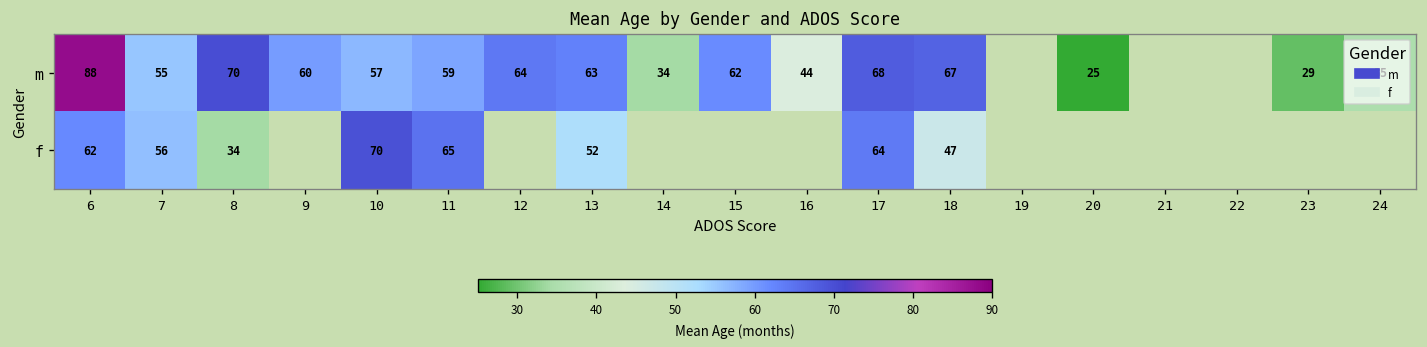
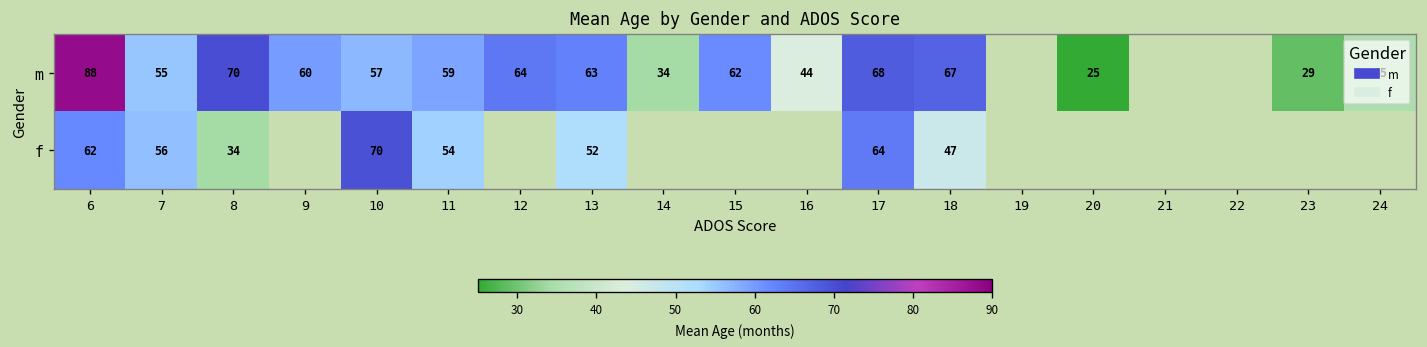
f, 11: 65 -> 54
